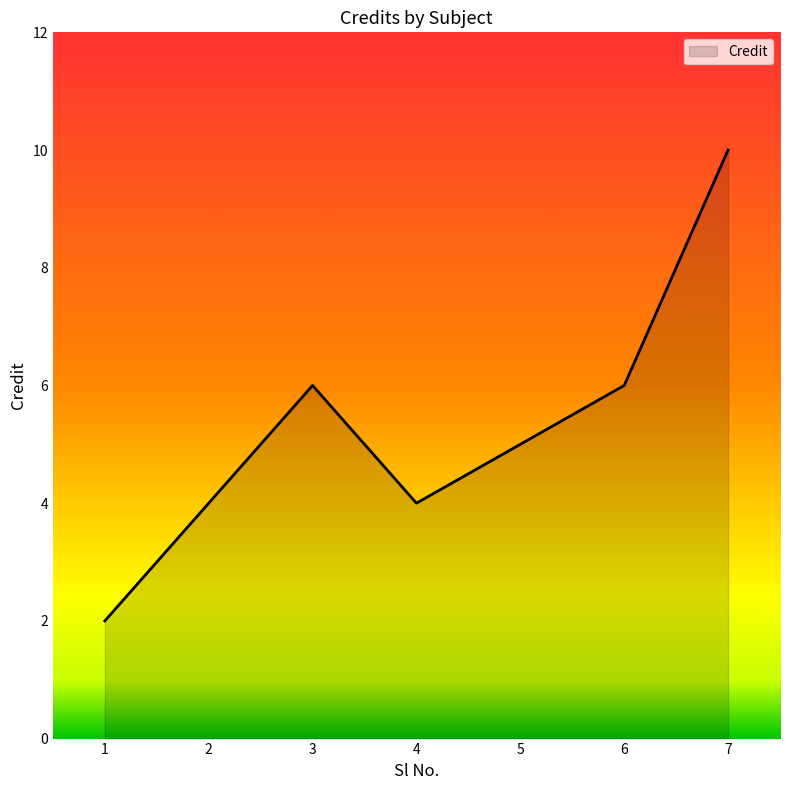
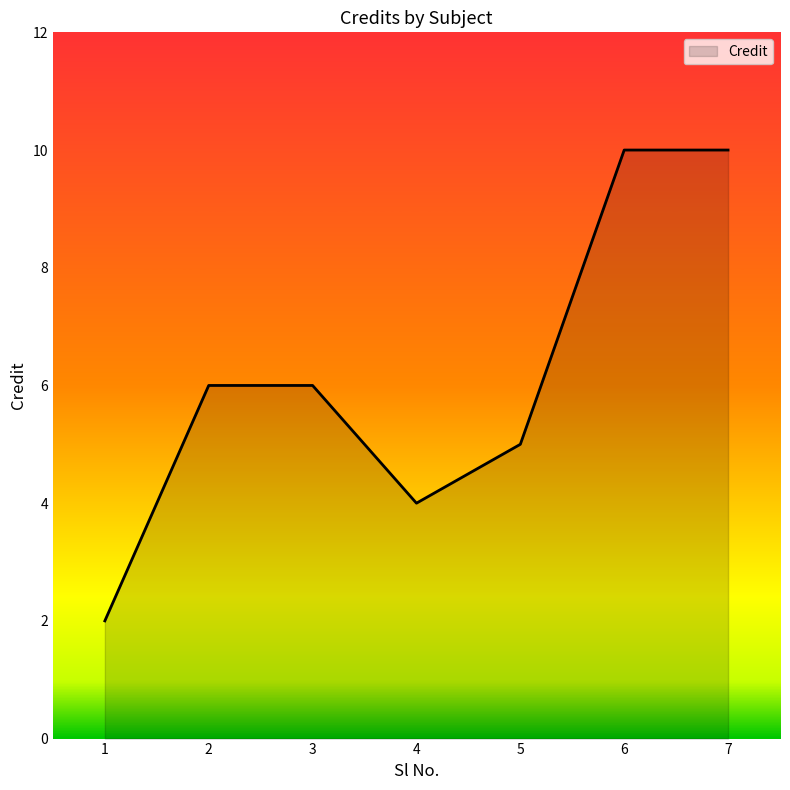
2: 4 -> 6
6: 6 -> 10
